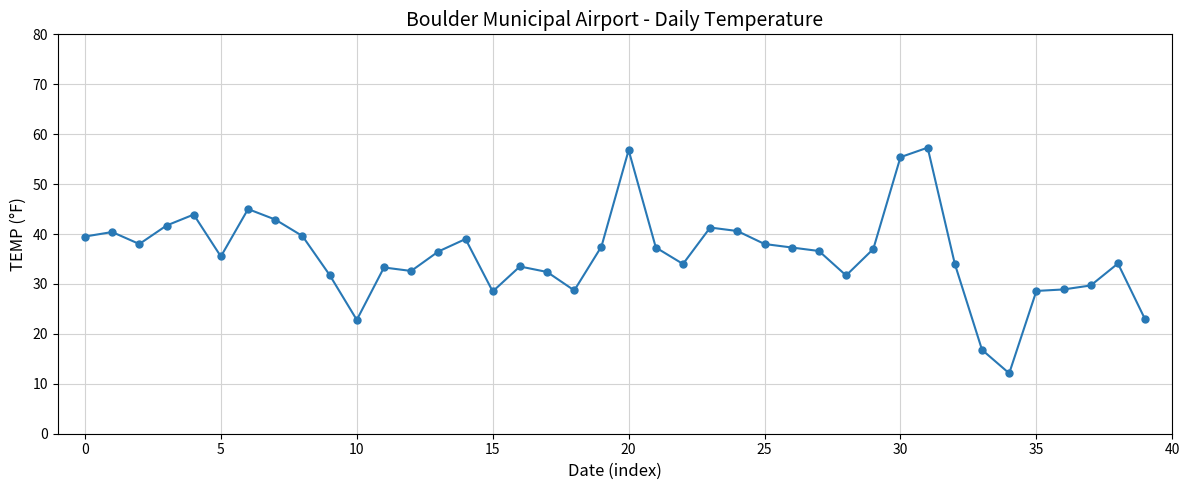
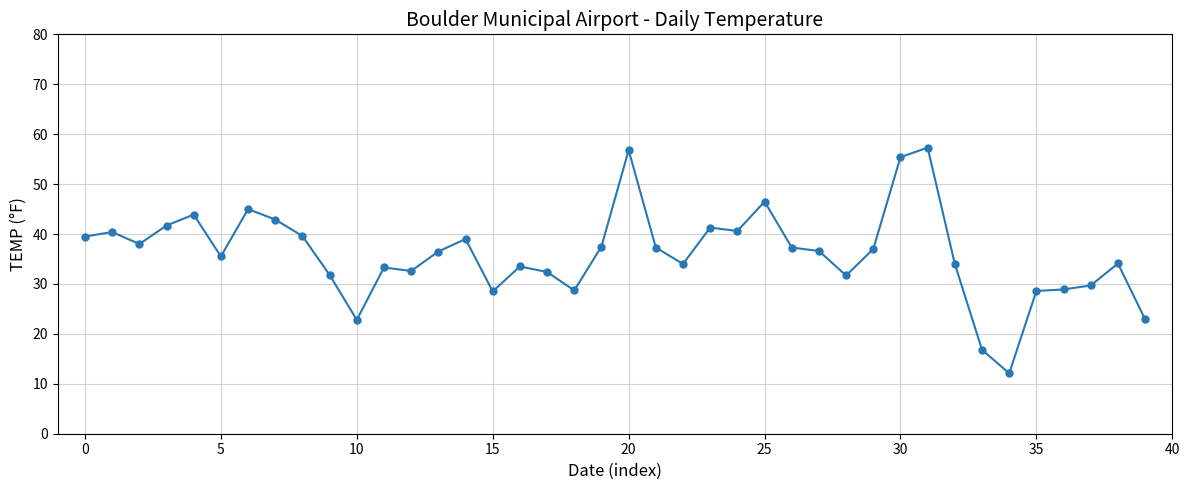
25: 38 -> 47
